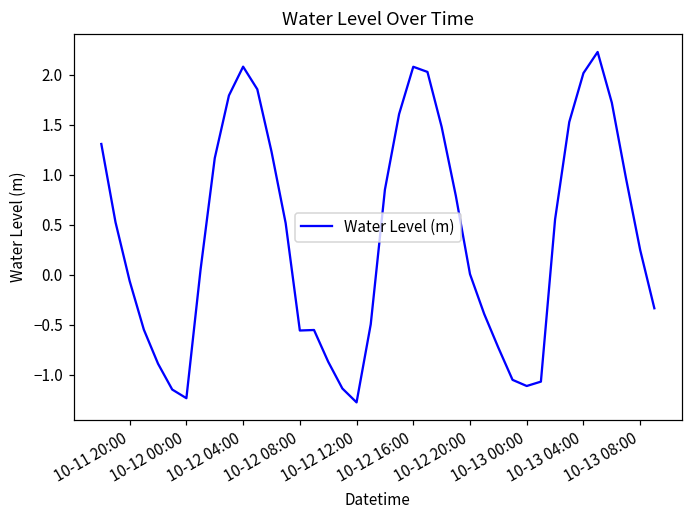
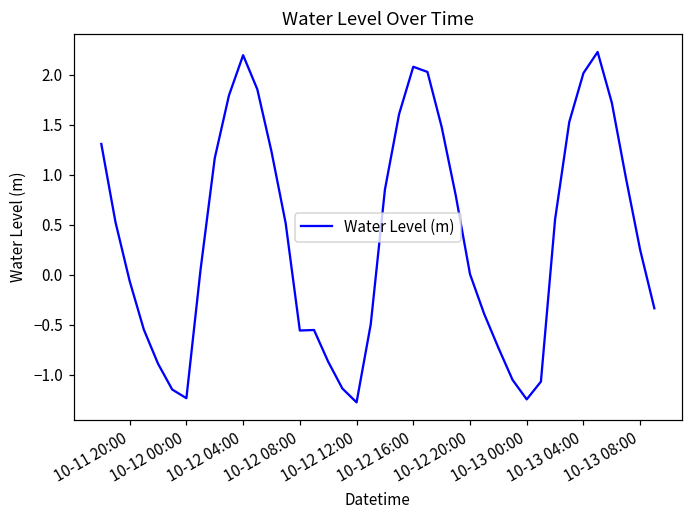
10-12 04:00: 2.1 -> 2.2
10-13 00:00: -1.1 -> -1.2
